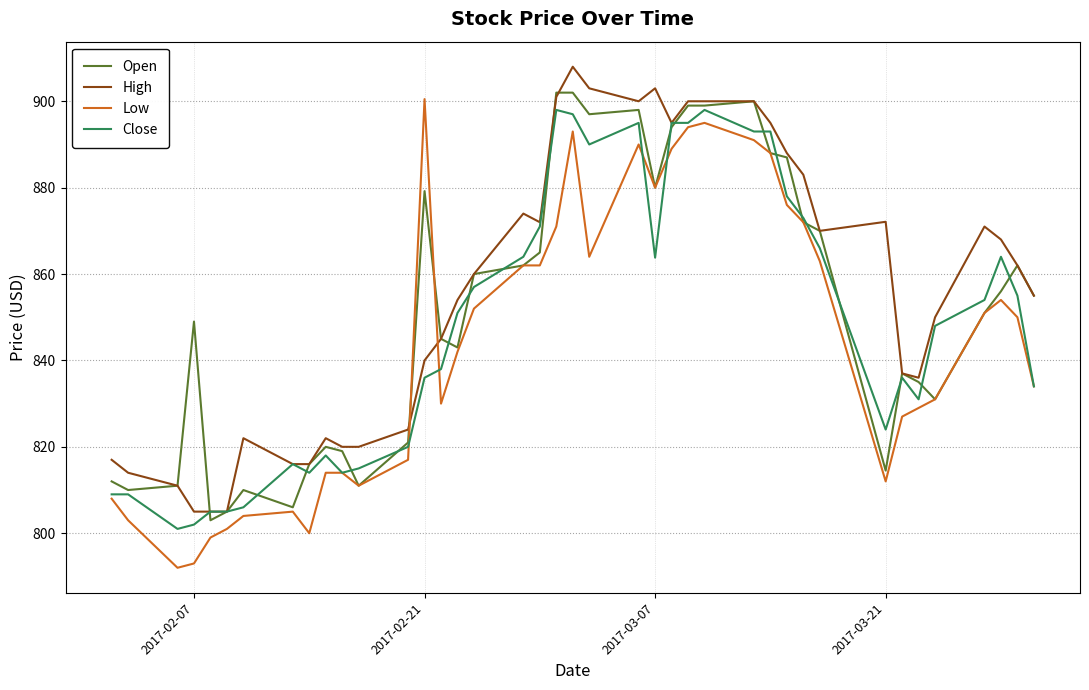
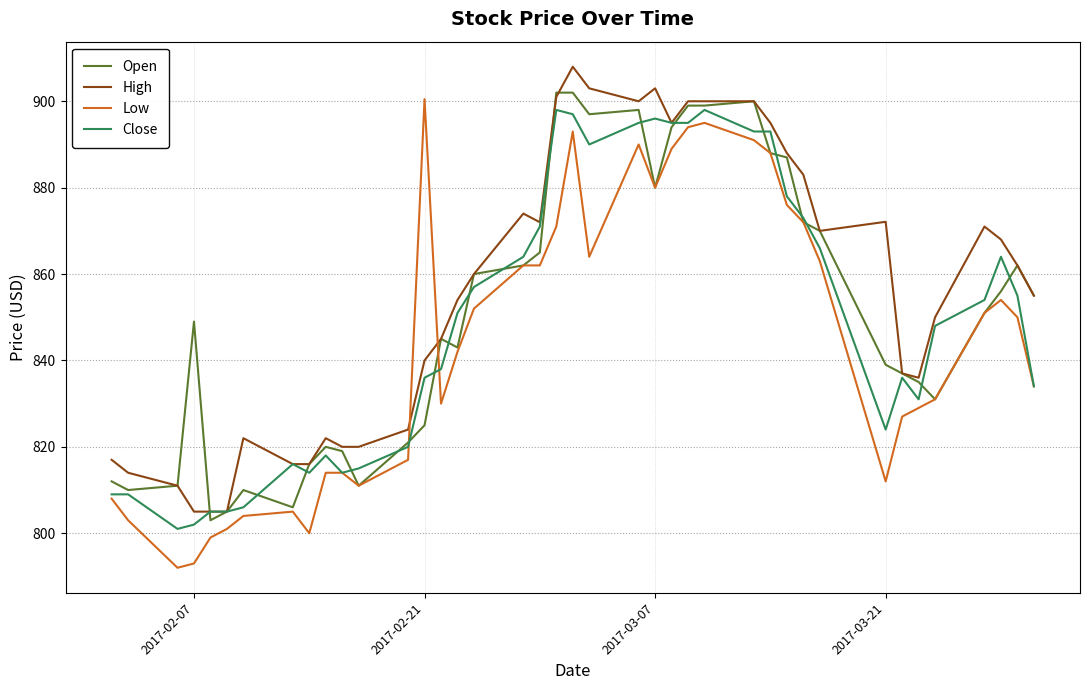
Open, 2017-02-21: 879 -> 825
Close, 2017-03-07: 864 -> 896
Open, 2017-03-21: 815 -> 839
